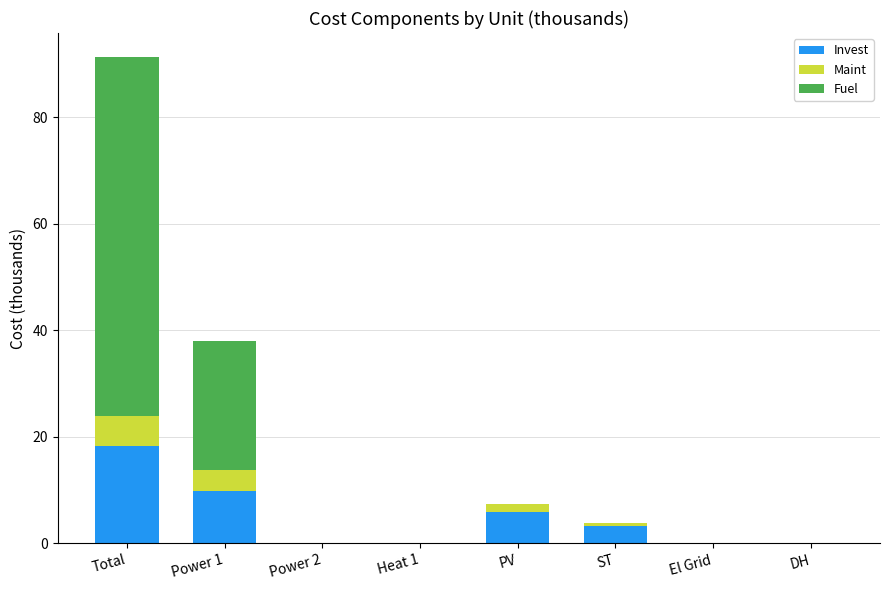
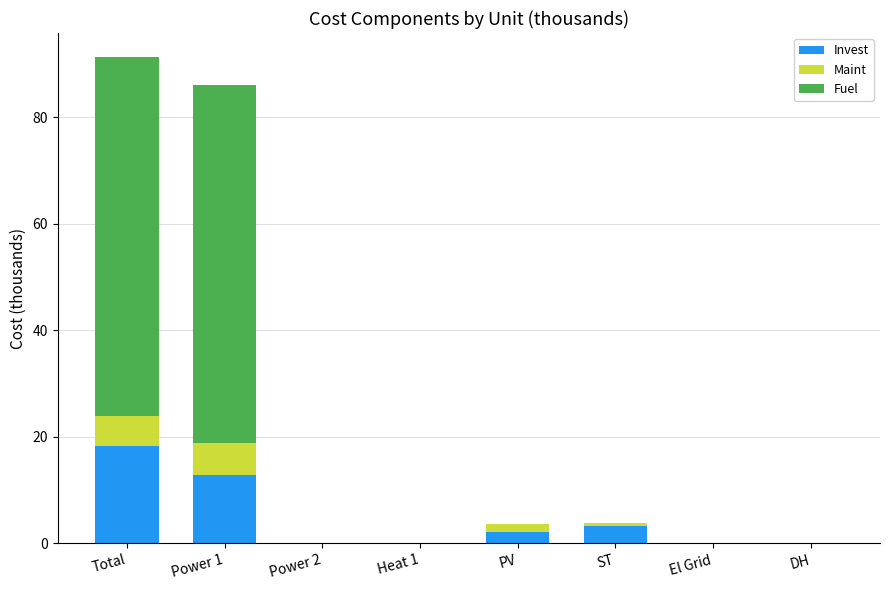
Invest, Power 1: 10 -> 13
Maint, Power 1: 4 -> 6
Fuel, Power 1: 24 -> 67
Invest, PV: 6 -> 2
